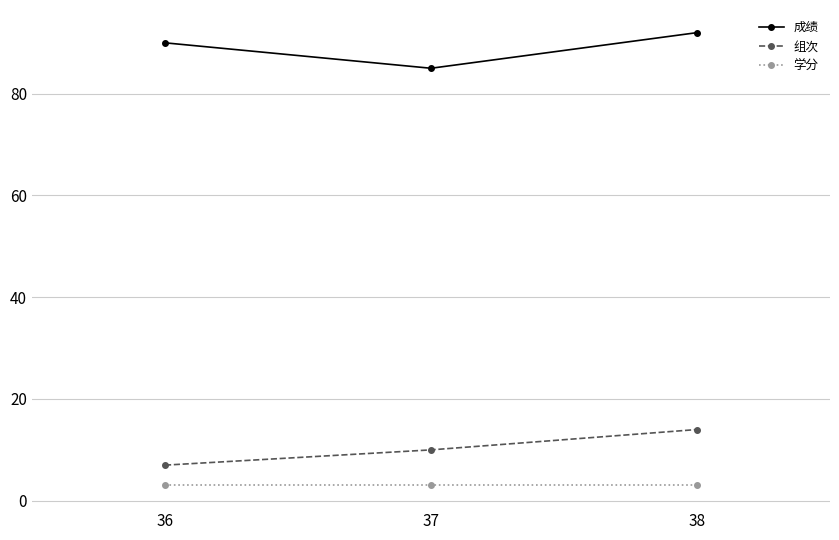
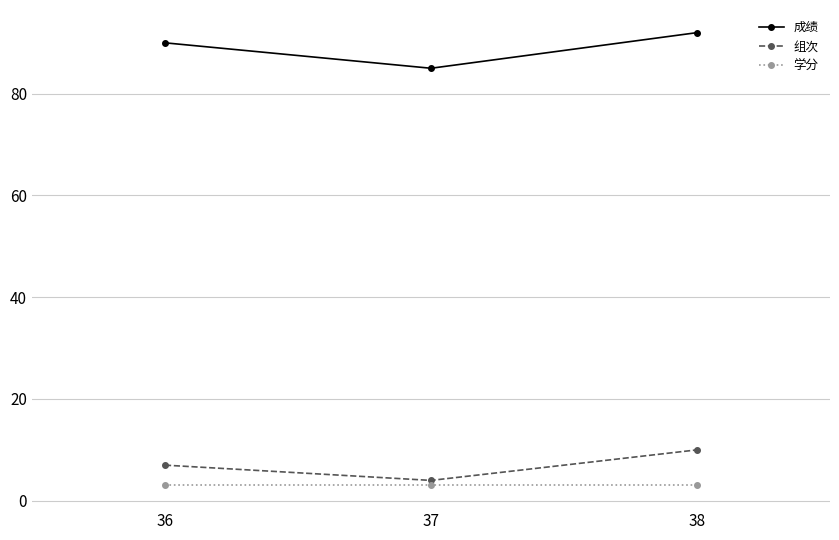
组次, 37: 10 -> 4
组次, 38: 14 -> 10
